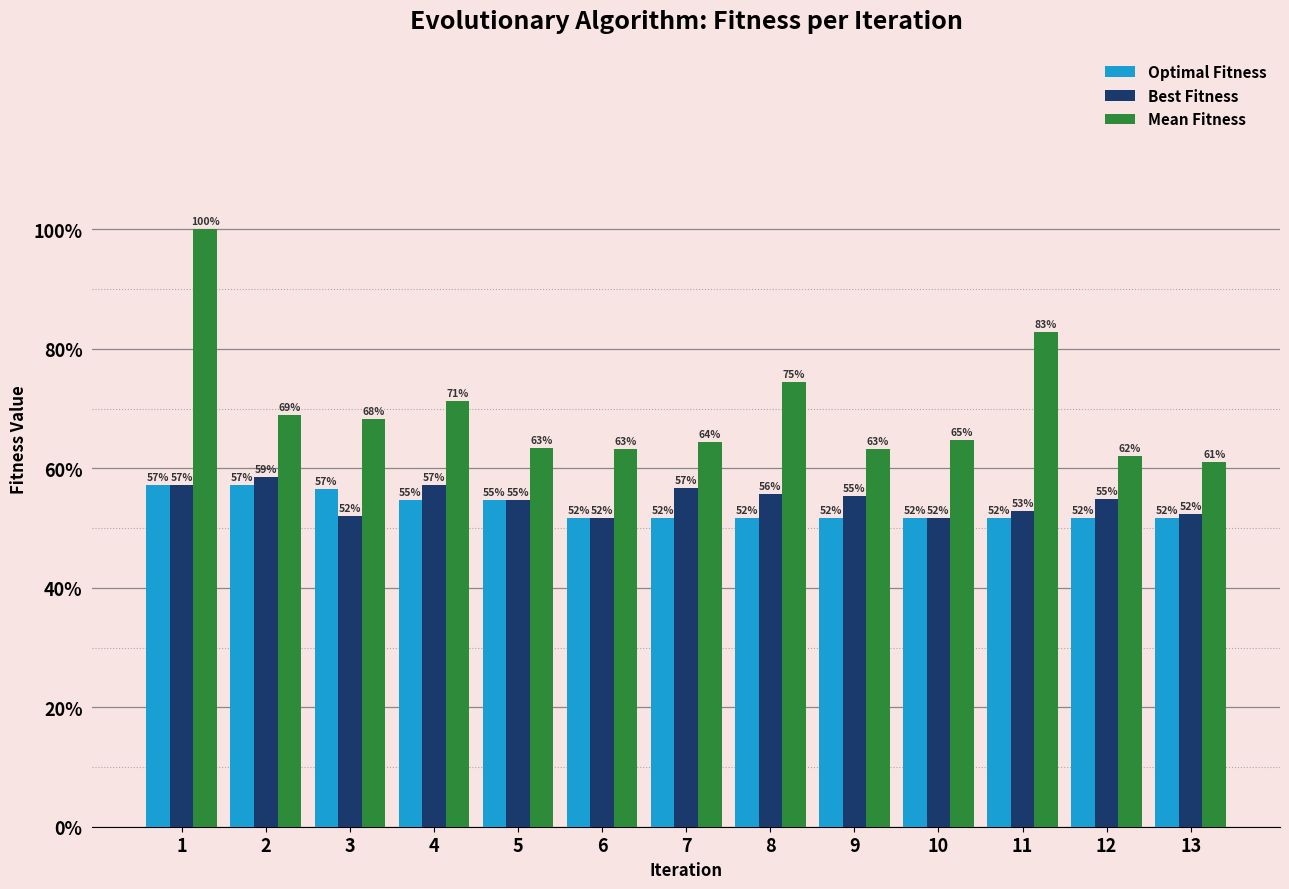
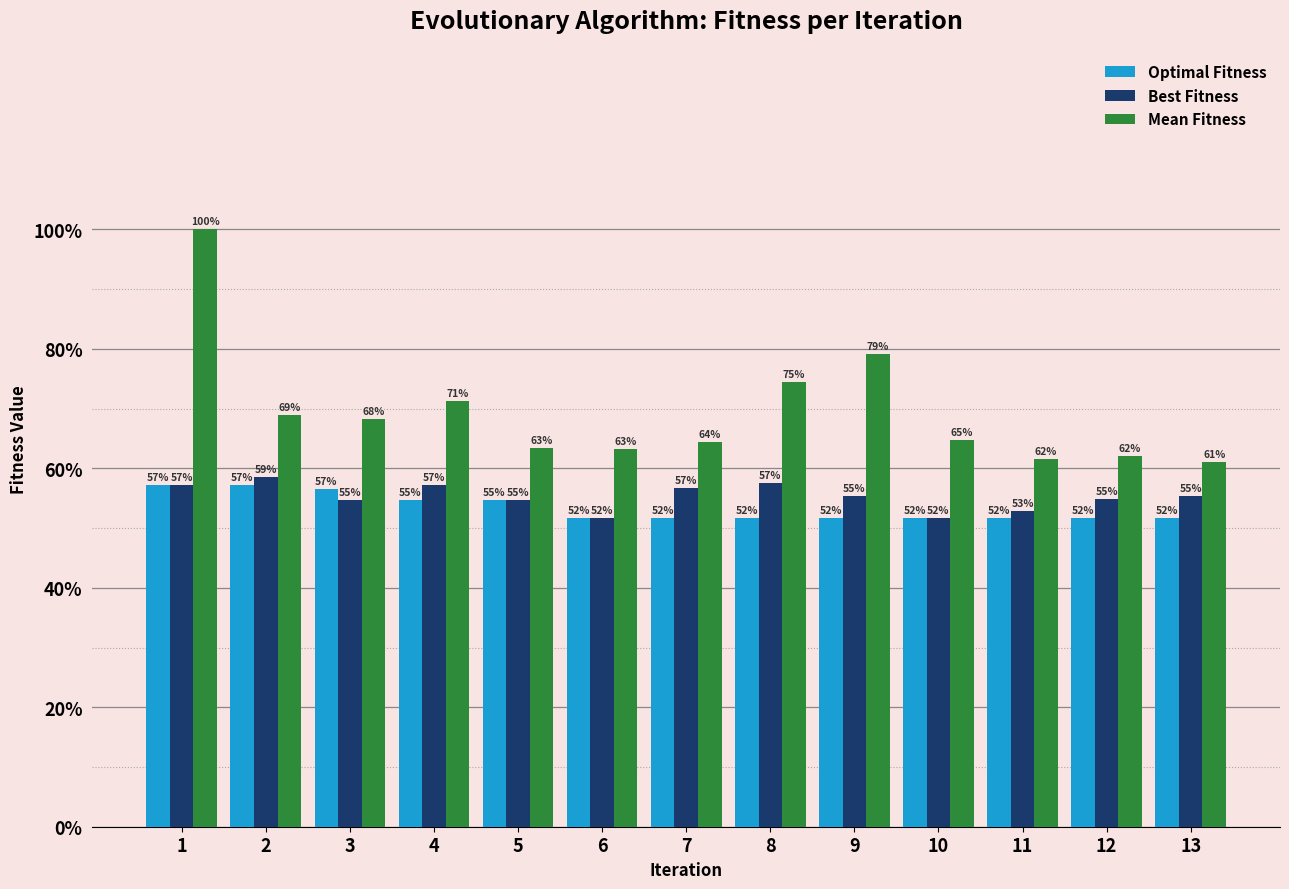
Best Fitness, 3: 52% -> 55%
Best Fitness, 8: 56% -> 57%
Mean Fitness, 9: 63% -> 79%
Mean Fitness, 11: 83% -> 62%
Best Fitness, 13: 52% -> 55%
